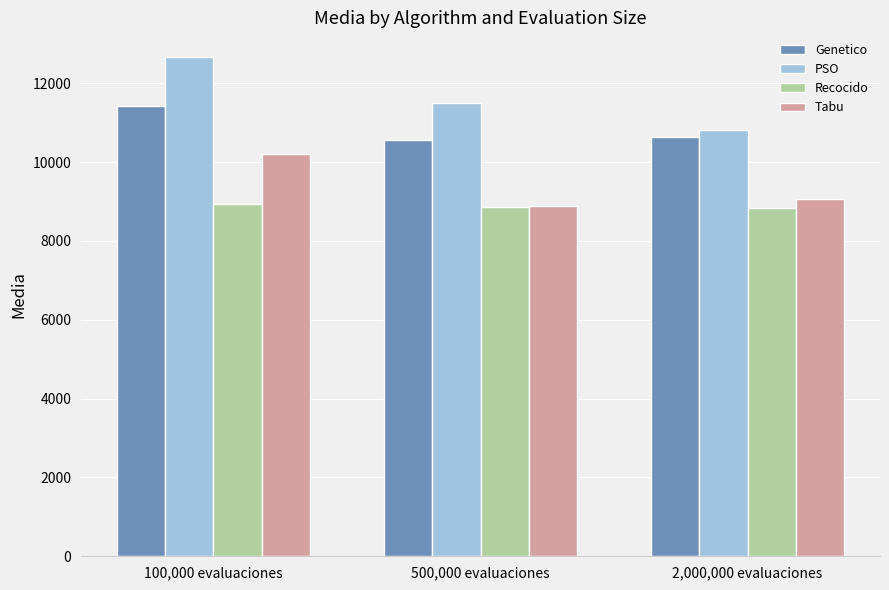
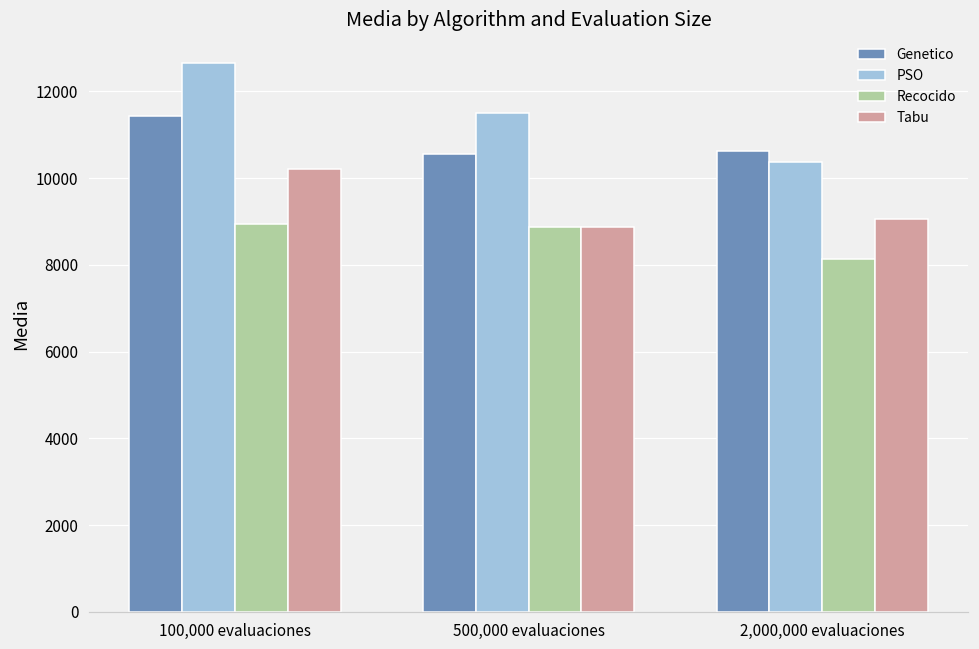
PSO, 2,000,000 evaluaciones: 10800 -> 10400
Recocido, 2,000,000 evaluaciones: 8800 -> 8100
